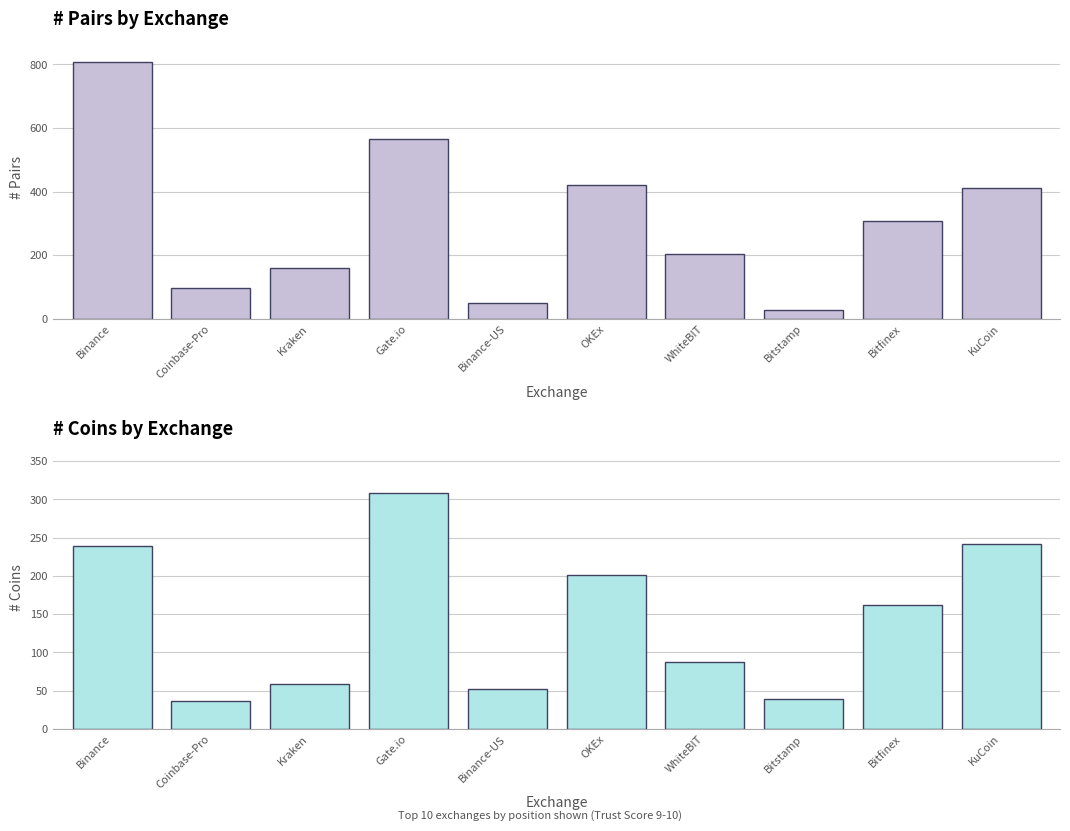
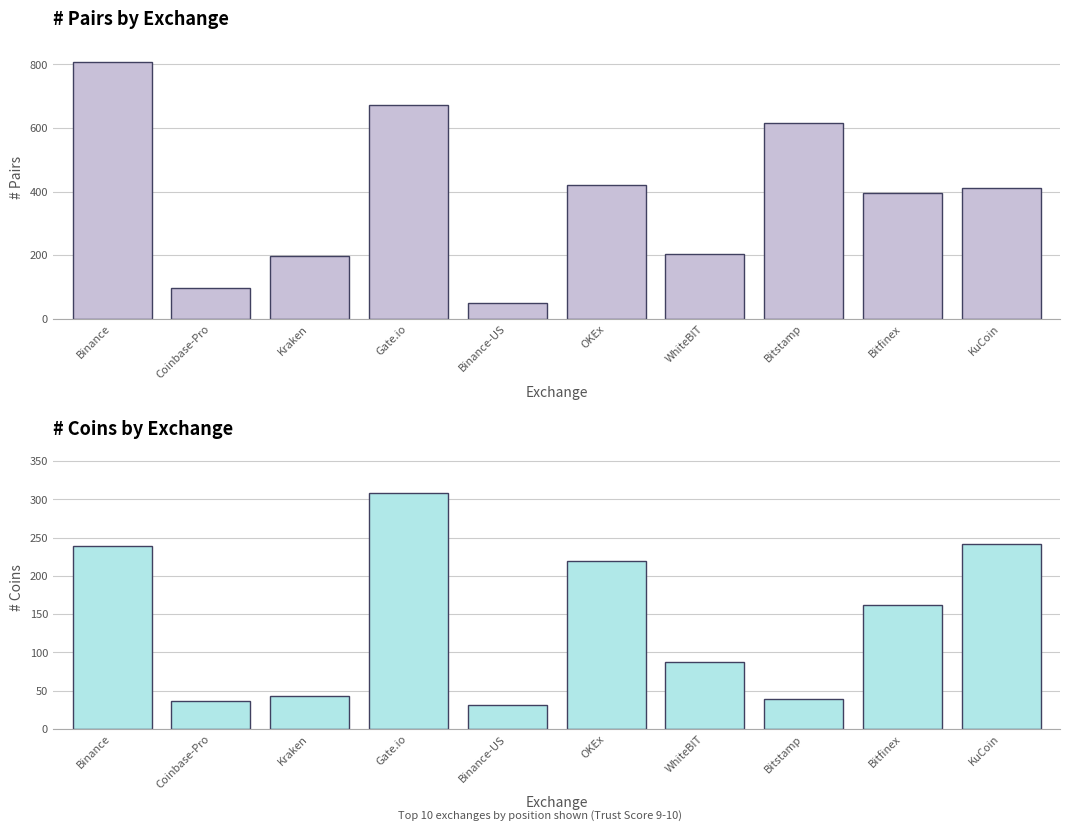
# Pairs by Exchange, Kraken: 160 -> 200
# Pairs by Exchange, Gate.io: 570 -> 670
# Pairs by Exchange, Bitstamp: 30 -> 620
# Pairs by Exchange, Bitfinex: 310 -> 400
# Coins by Exchange, Kraken: 60 -> 40
# Coins by Exchange, Binance-US: 50 -> 30
# Coins by Exchange, OKEx: 200 -> 220
